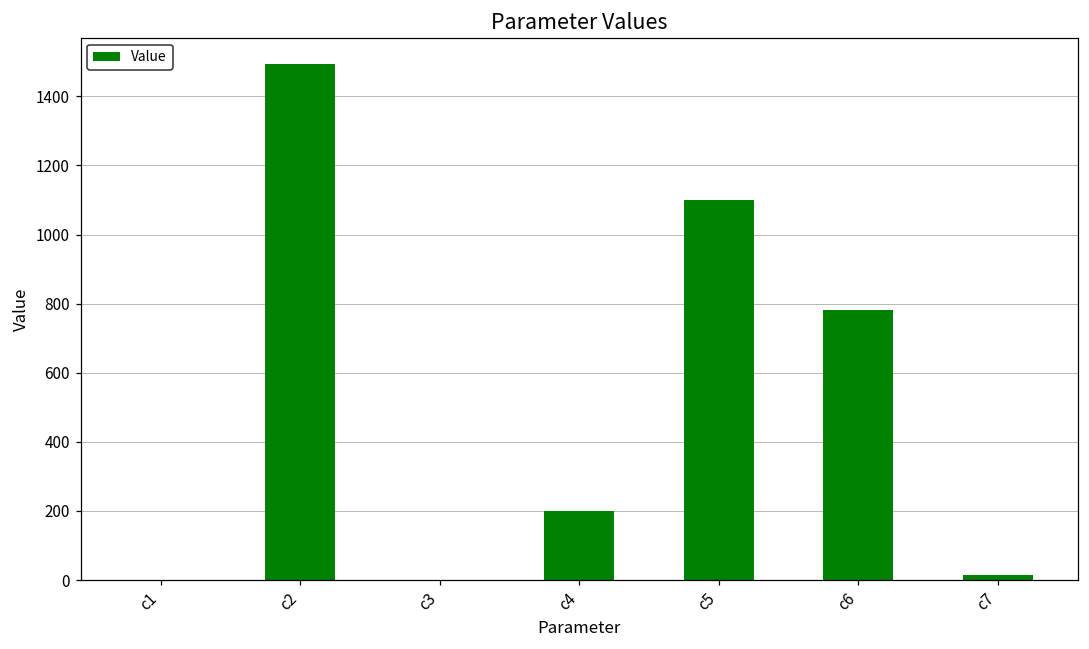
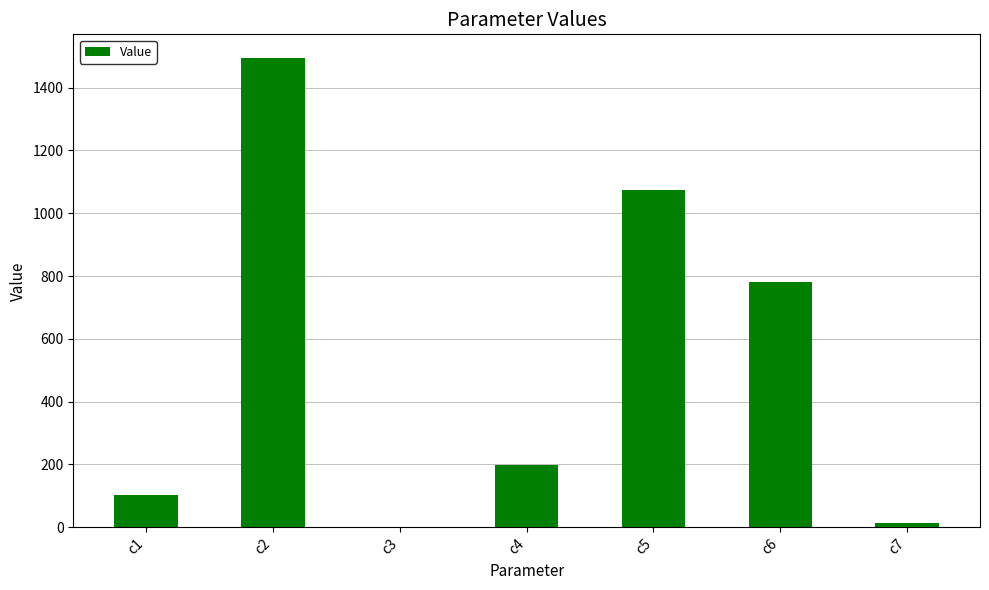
c1: 0 -> 100
c5: 1100 -> 1070
